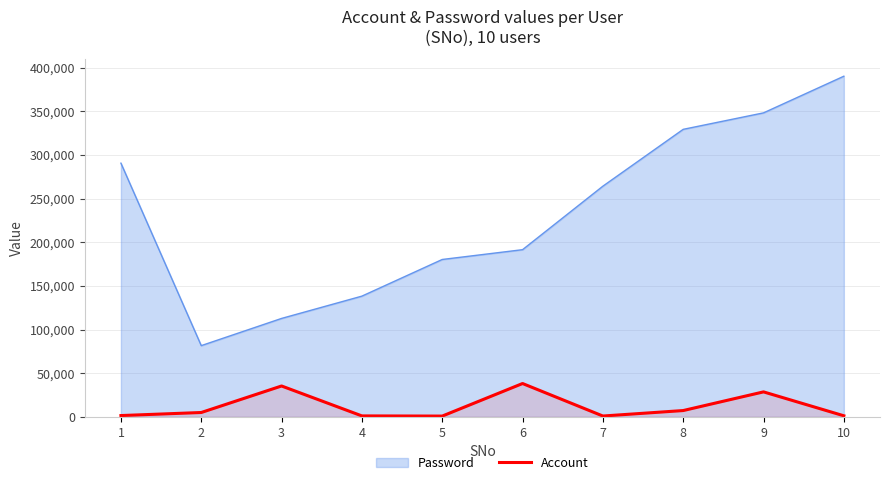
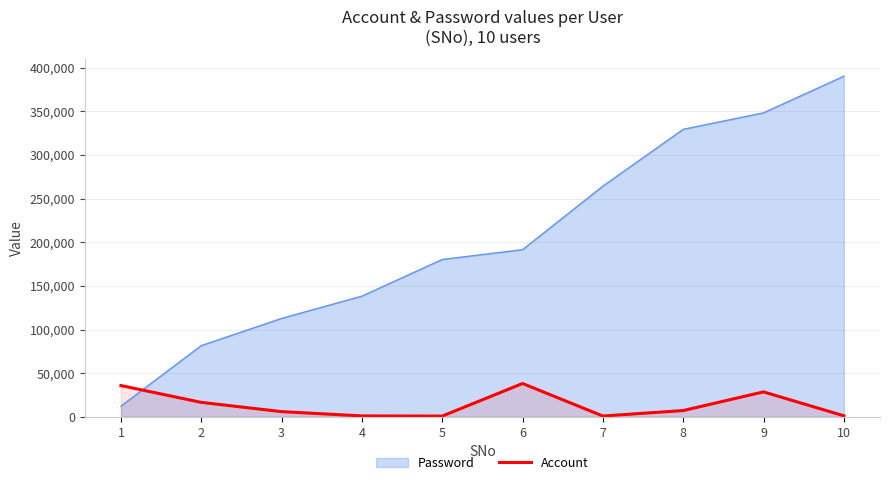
Password, 1: 290,000 -> 10,000
Account, 1: 0 -> 40,000
Account, 2: 10,000 -> 20,000
Account, 3: 40,000 -> 10,000
